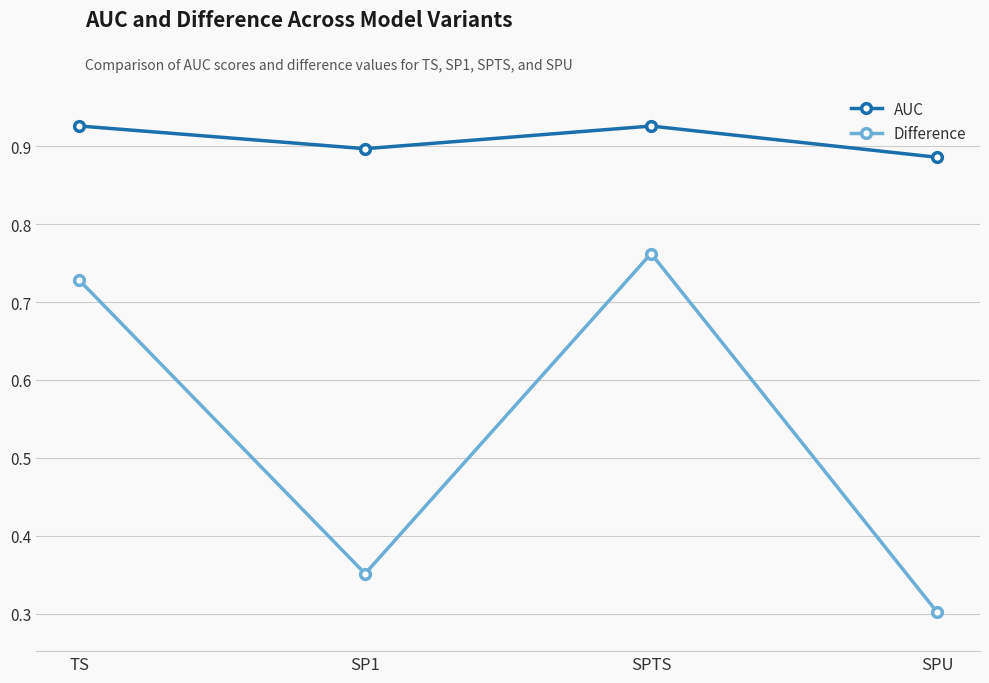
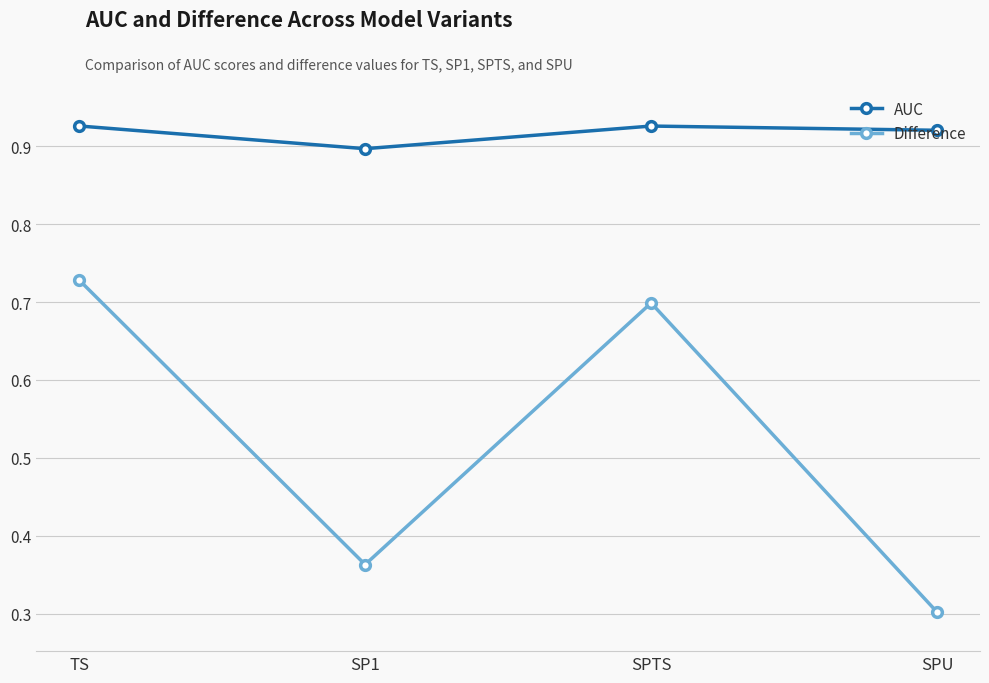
Difference, SP1: 0.35 -> 0.36
Difference, SPTS: 0.76 -> 0.70
AUC, SPU: 0.89 -> 0.92
